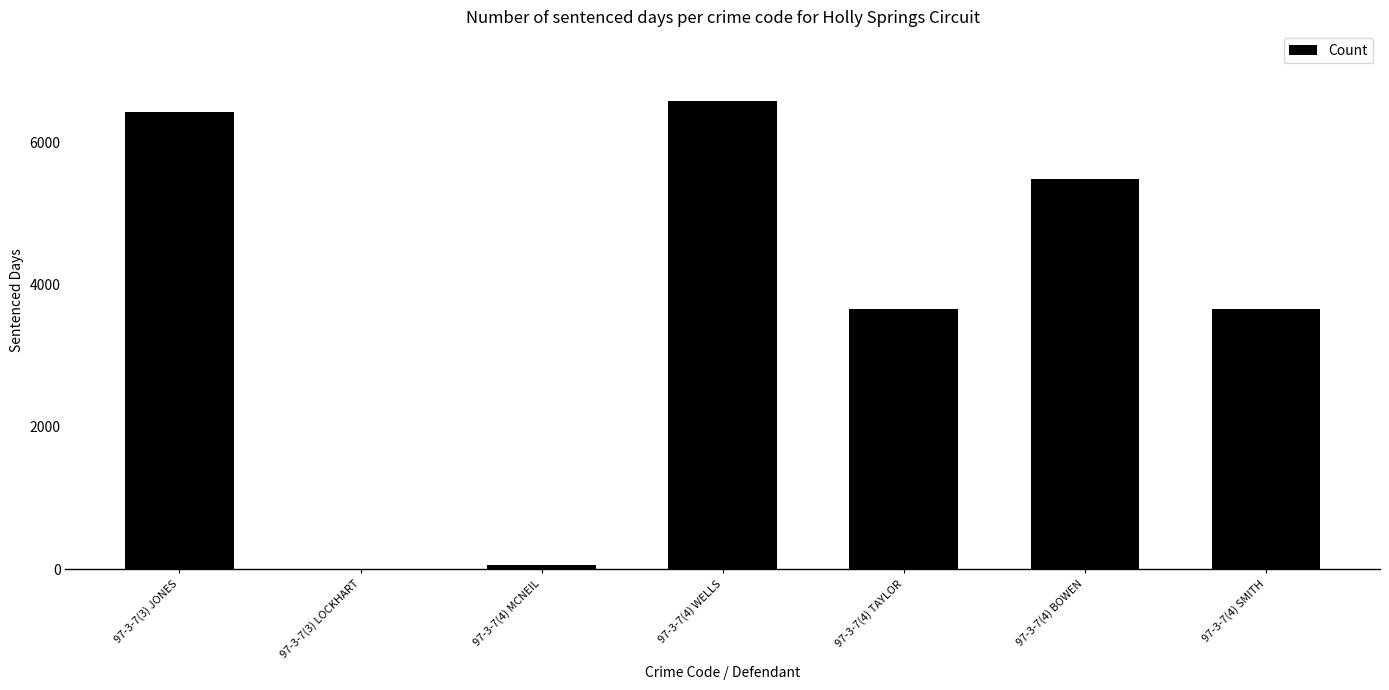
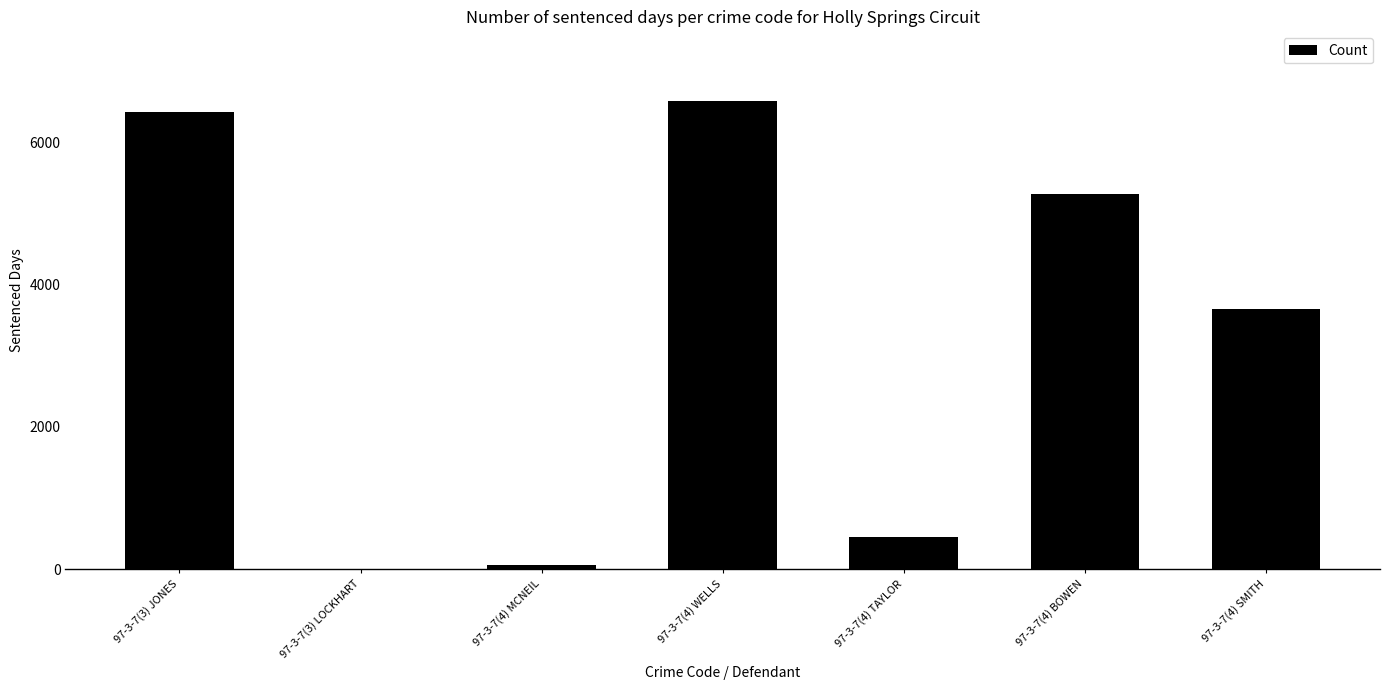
97-3-7(4) TAYLOR: 3700 -> 500
97-3-7(4) BOWEN: 5500 -> 5300
